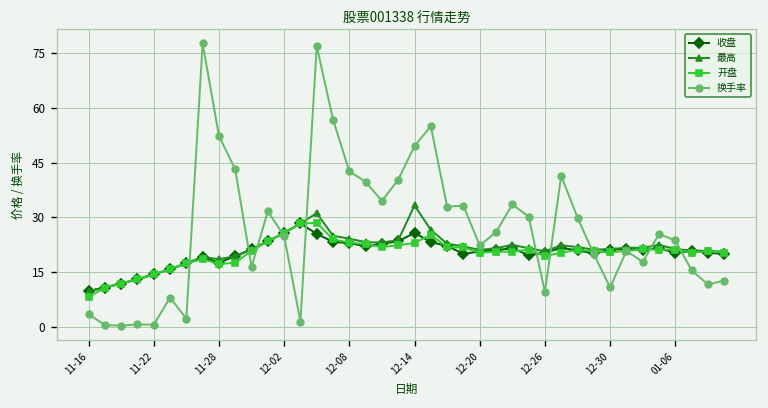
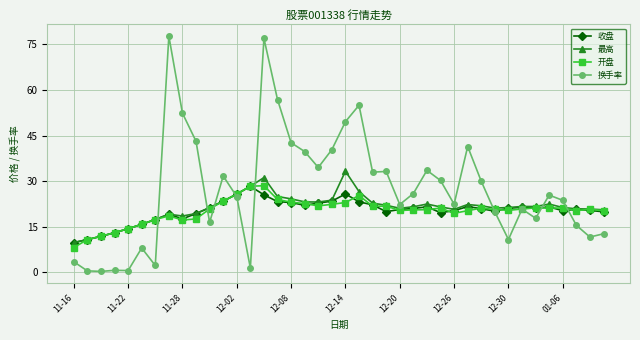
换手率, 12-26: 10 -> 22
